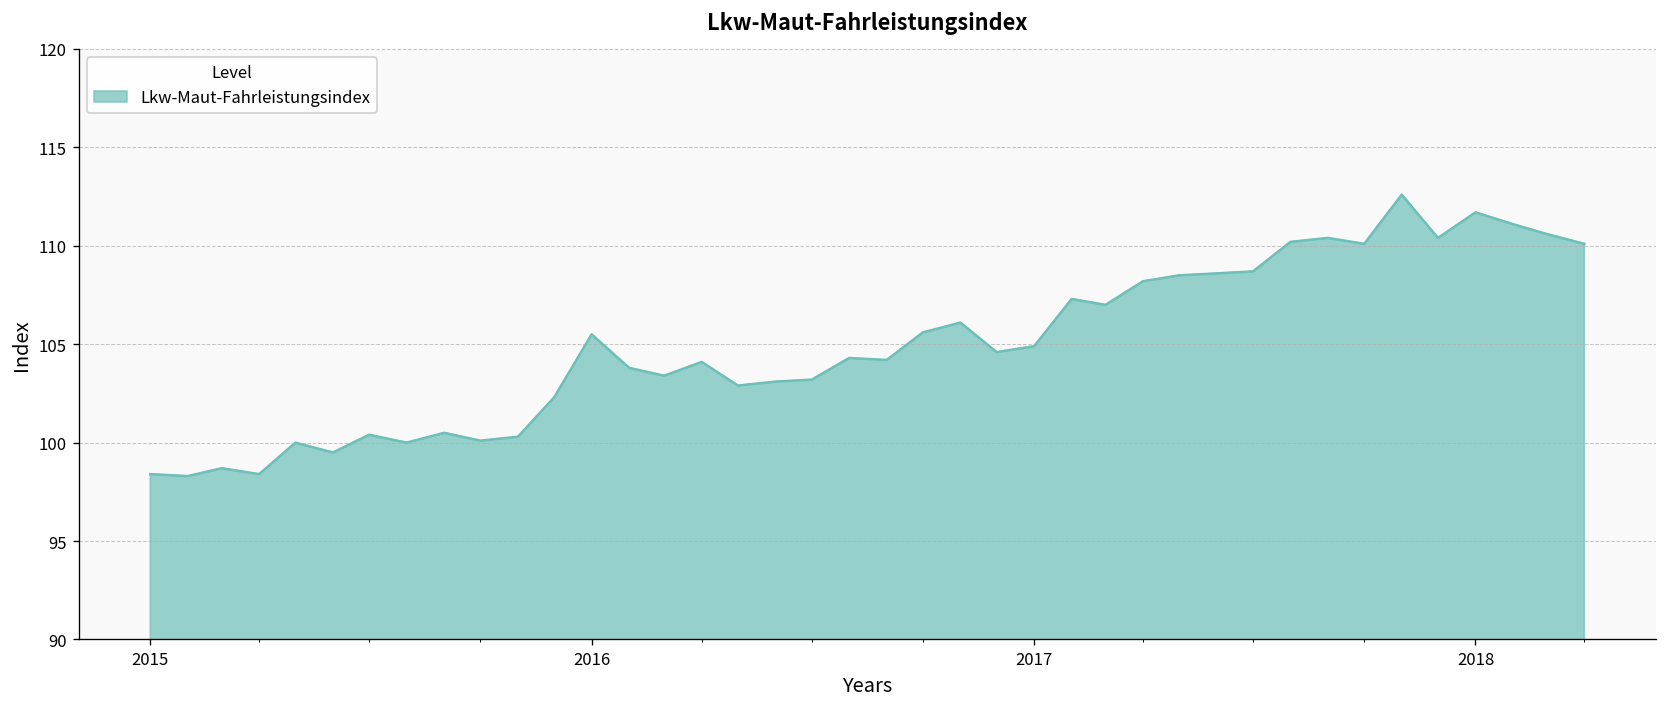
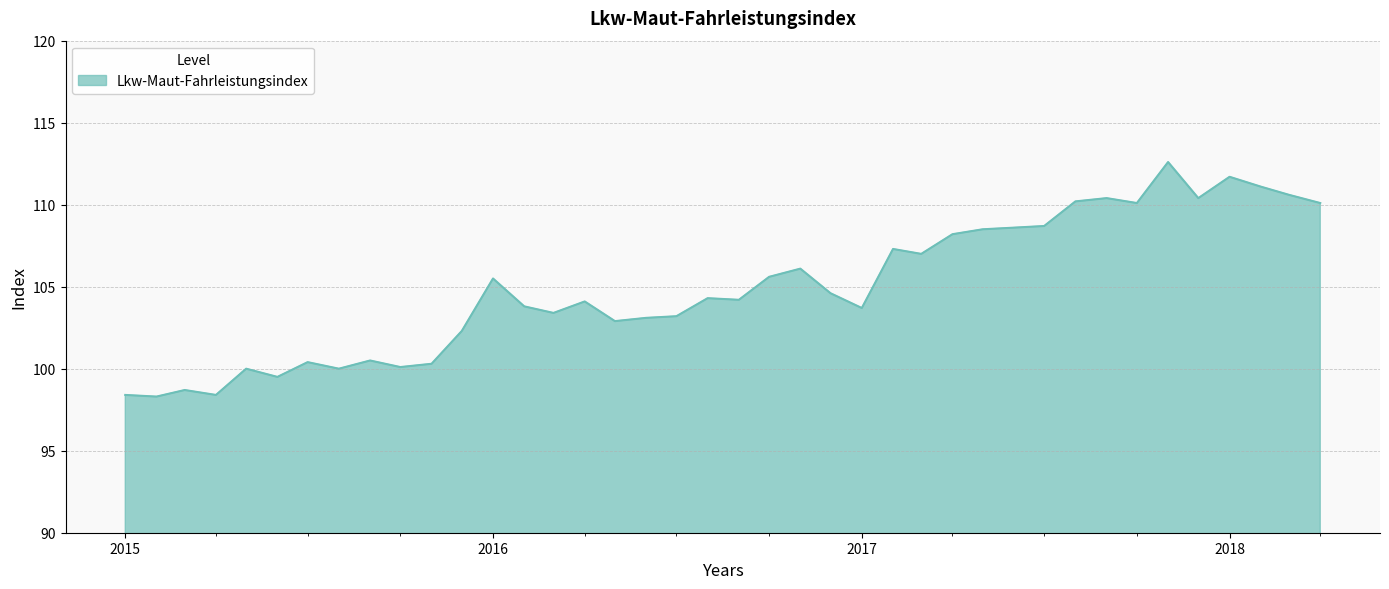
2017: 104.9 -> 103.7
